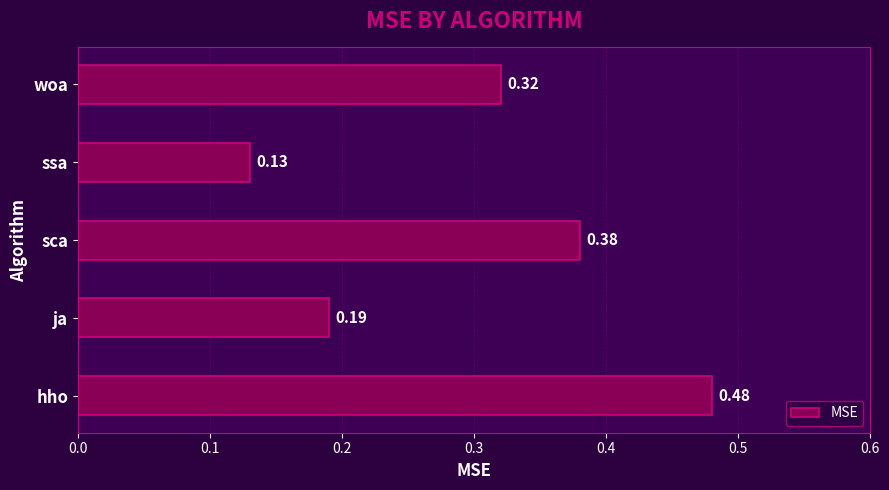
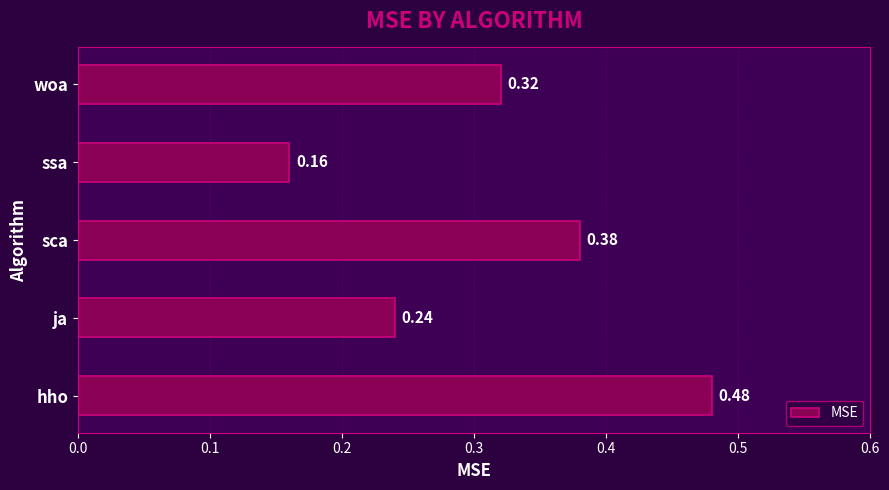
ssa: 0.13 -> 0.16
ja: 0.19 -> 0.24
